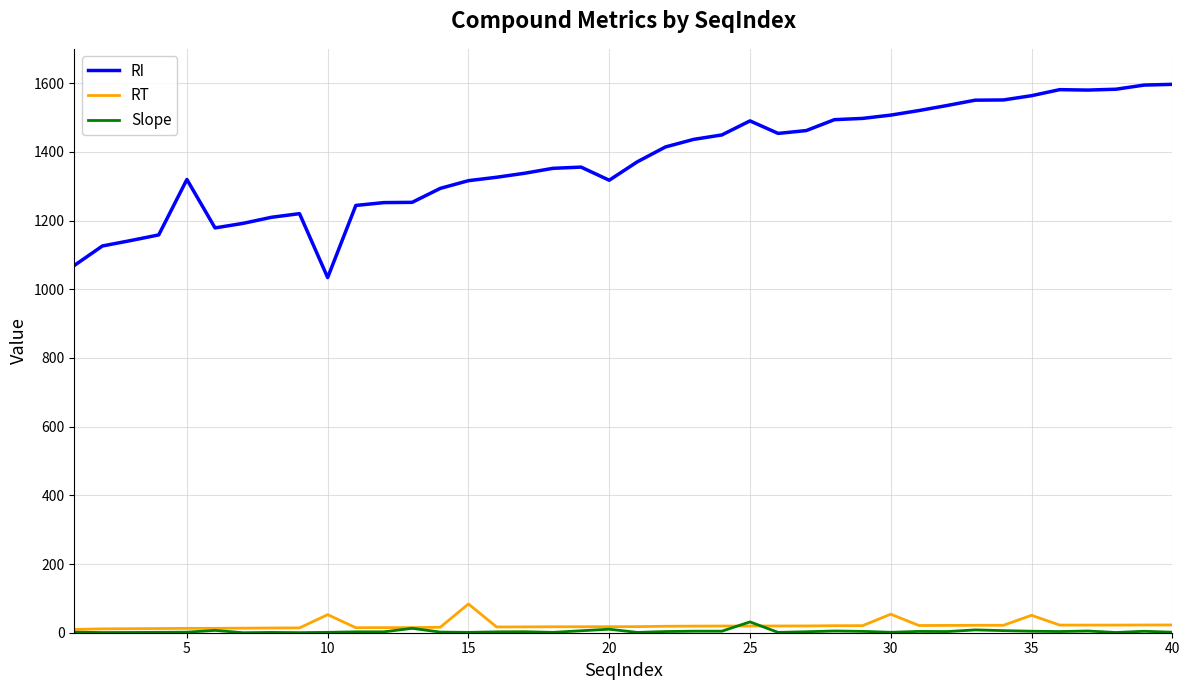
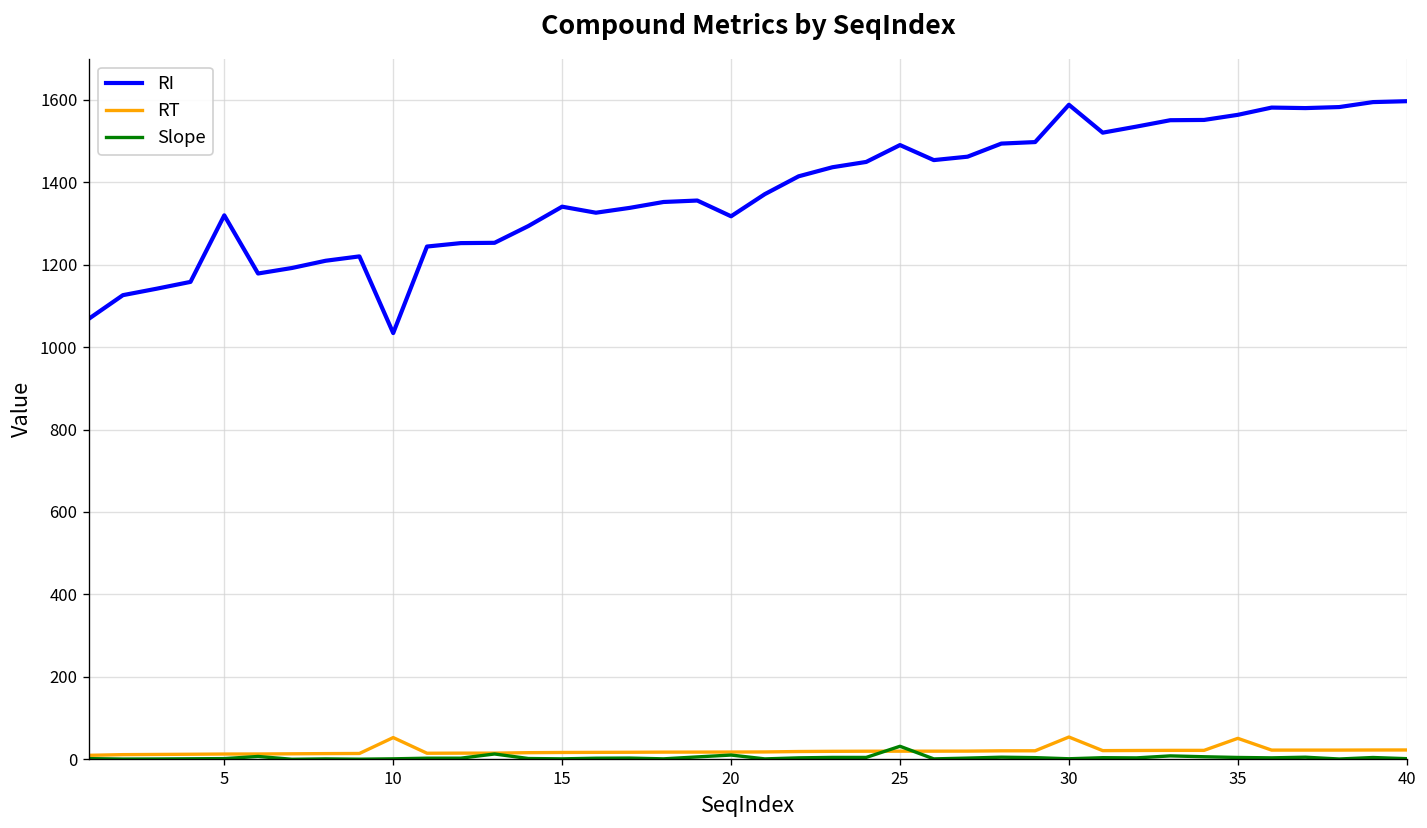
RI, 15: 1320 -> 1340
RT, 15: 80 -> 20
RI, 30: 1510 -> 1590
